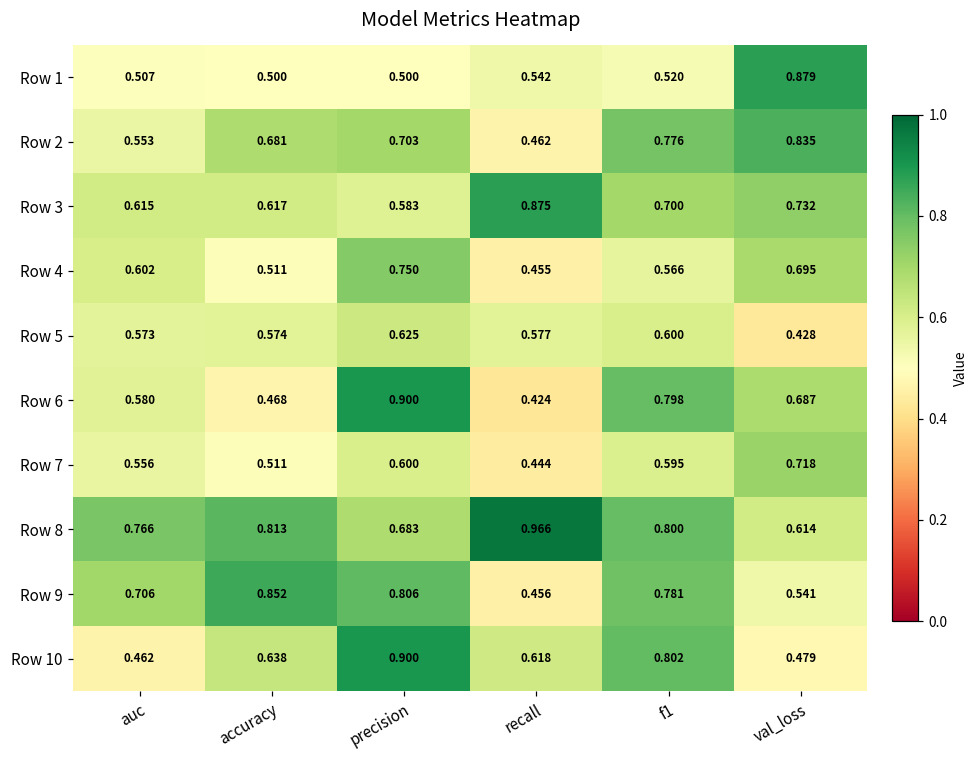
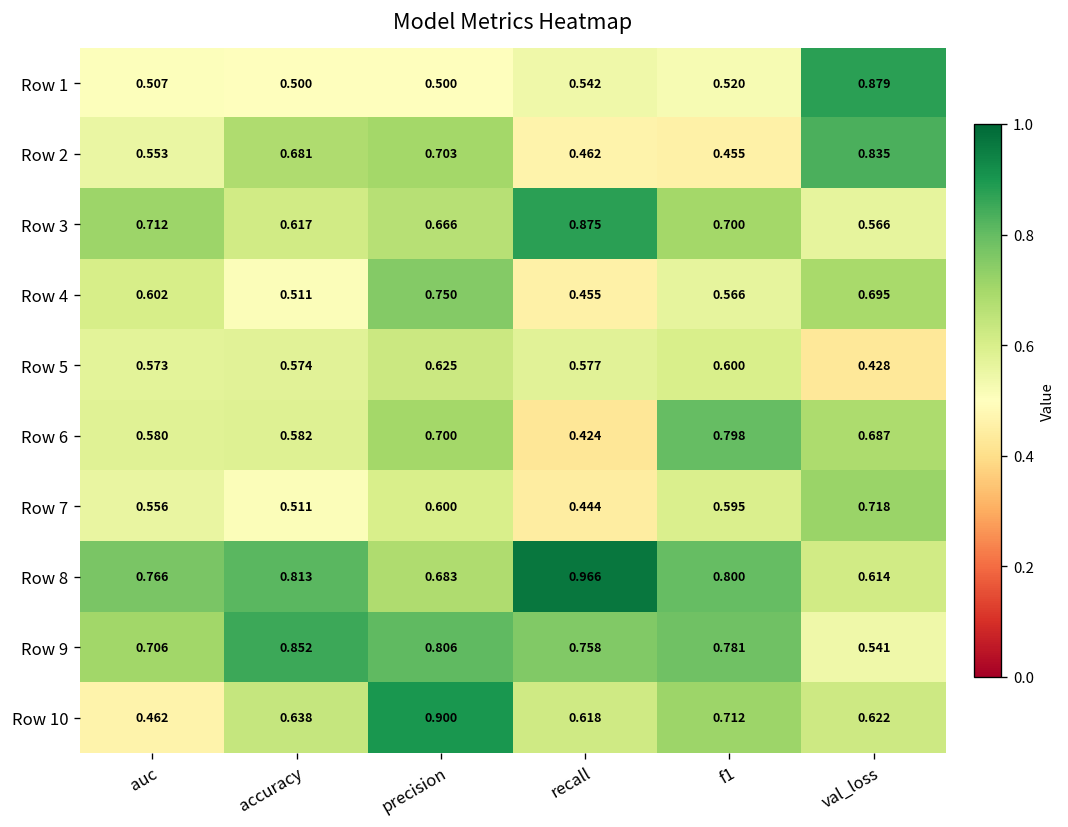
Row 2, f1: 0.776 -> 0.455
Row 3, auc: 0.615 -> 0.712
Row 3, precision: 0.583 -> 0.666
Row 3, val_loss: 0.732 -> 0.566
Row 6, accuracy: 0.468 -> 0.582
Row 6, precision: 0.900 -> 0.700
Row 9, recall: 0.456 -> 0.758
Row 10, f1: 0.802 -> 0.712
Row 10, val_loss: 0.479 -> 0.622
